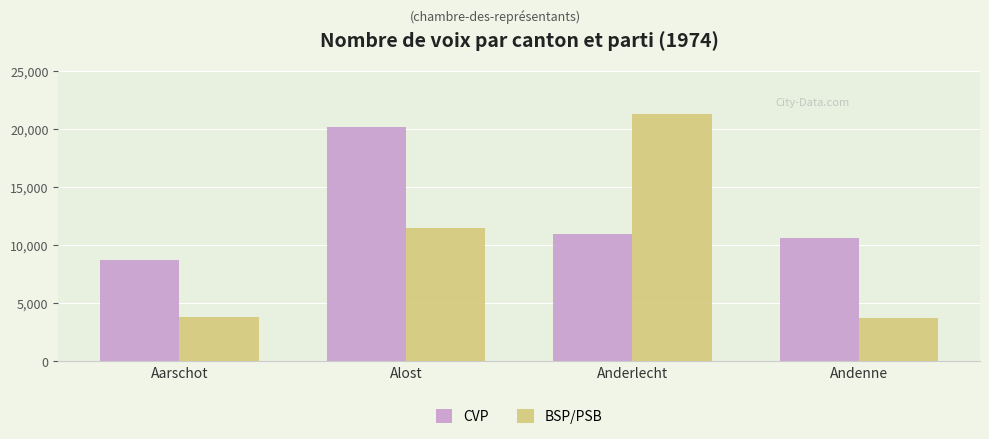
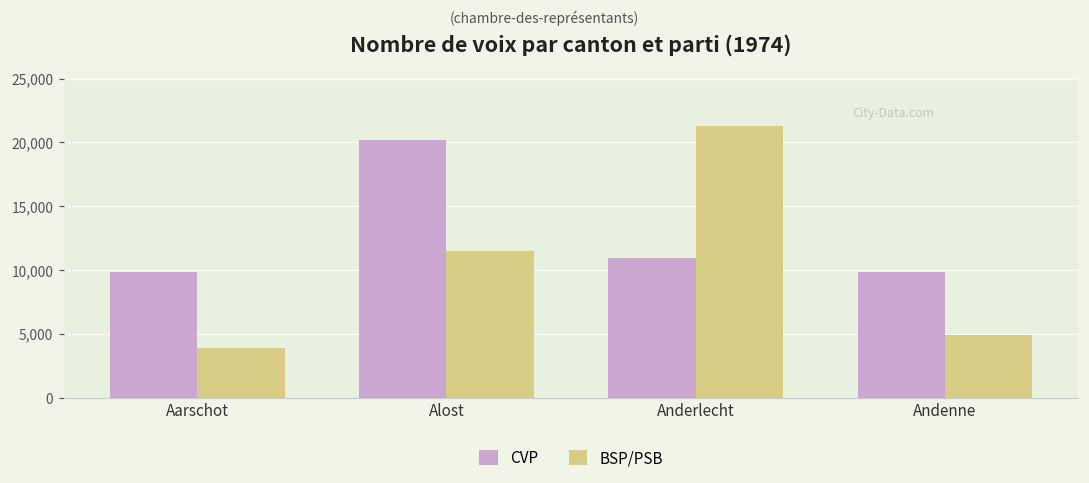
CVP, Aarschot: 8,700 -> 9,800
CVP, Andenne: 10,700 -> 9,800
BSP/PSB, Andenne: 3,700 -> 4,900
